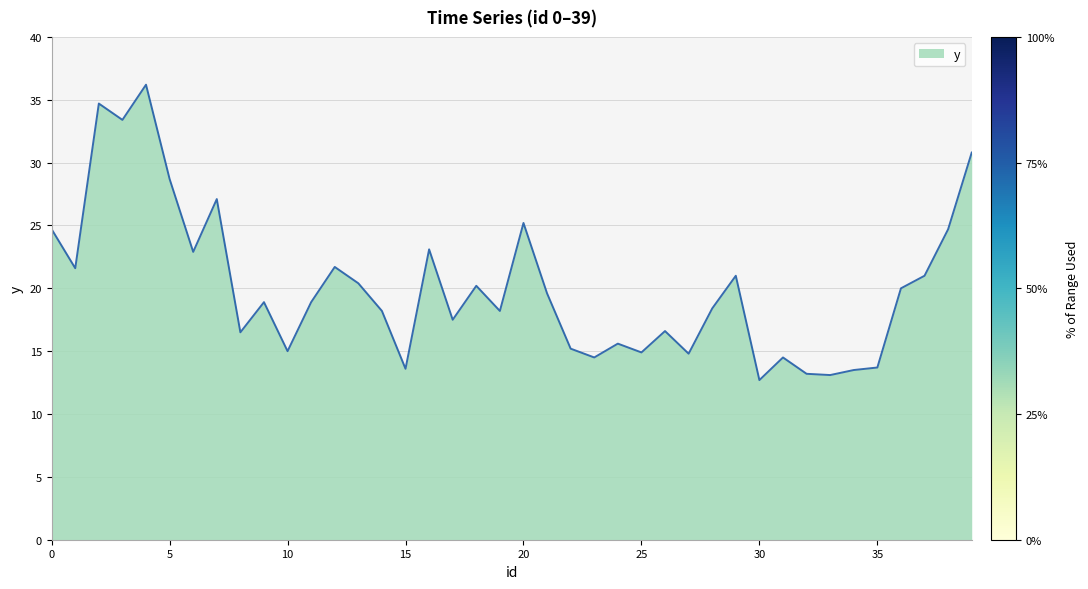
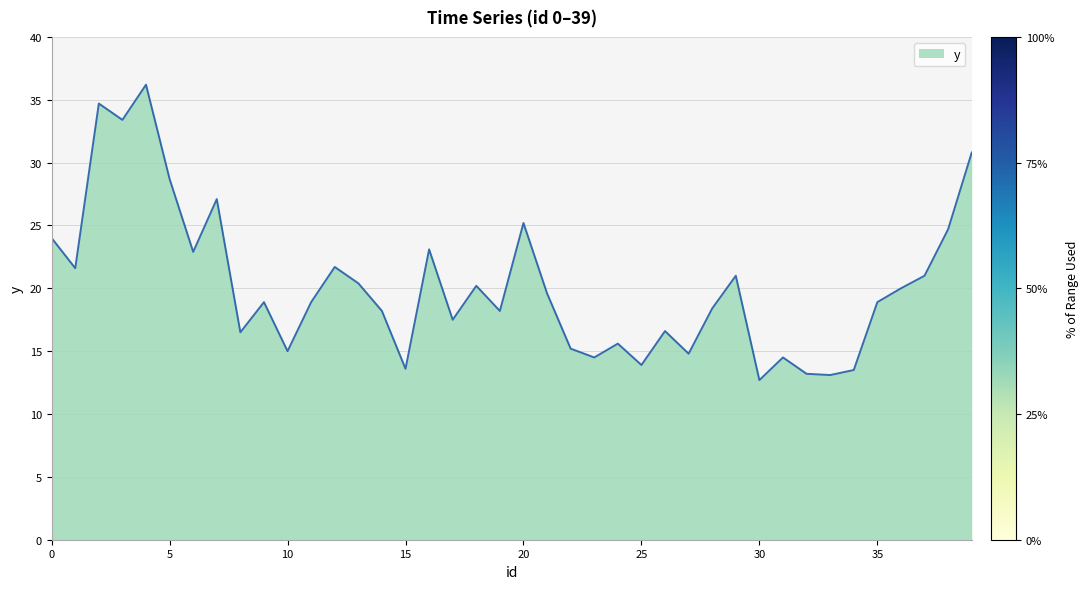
0: 24.7 -> 24.0
25: 14.9 -> 13.9
35: 13.7 -> 18.9
